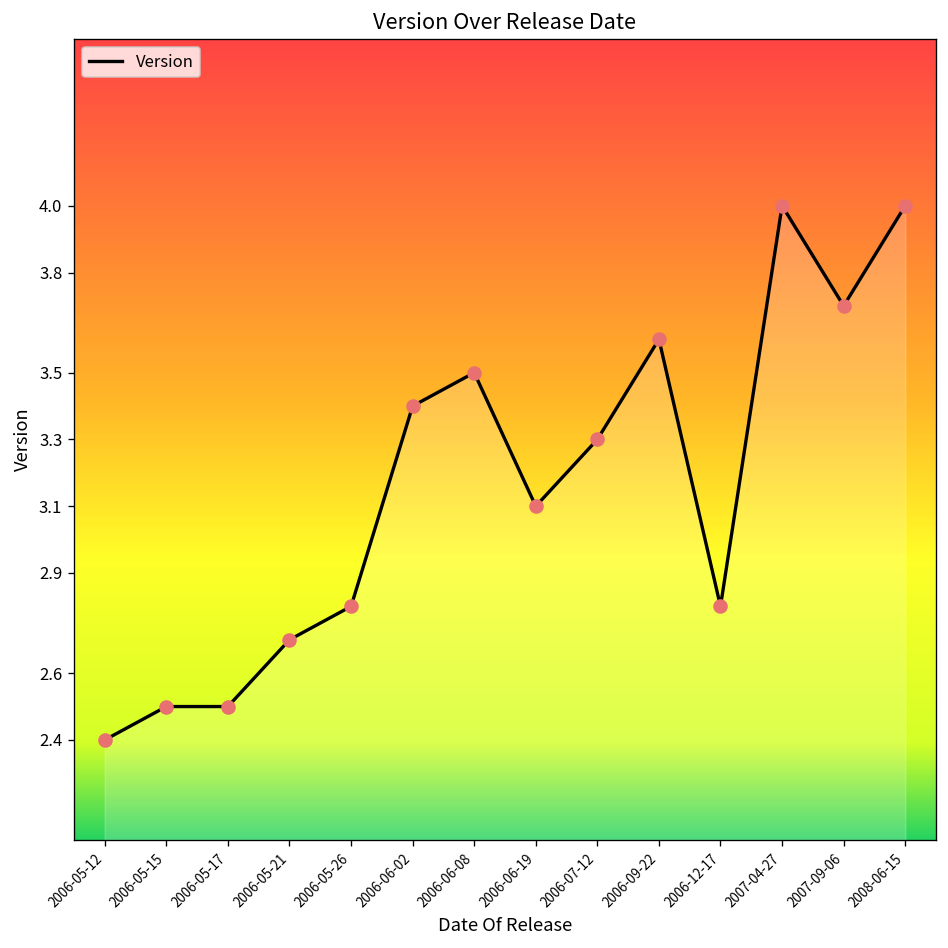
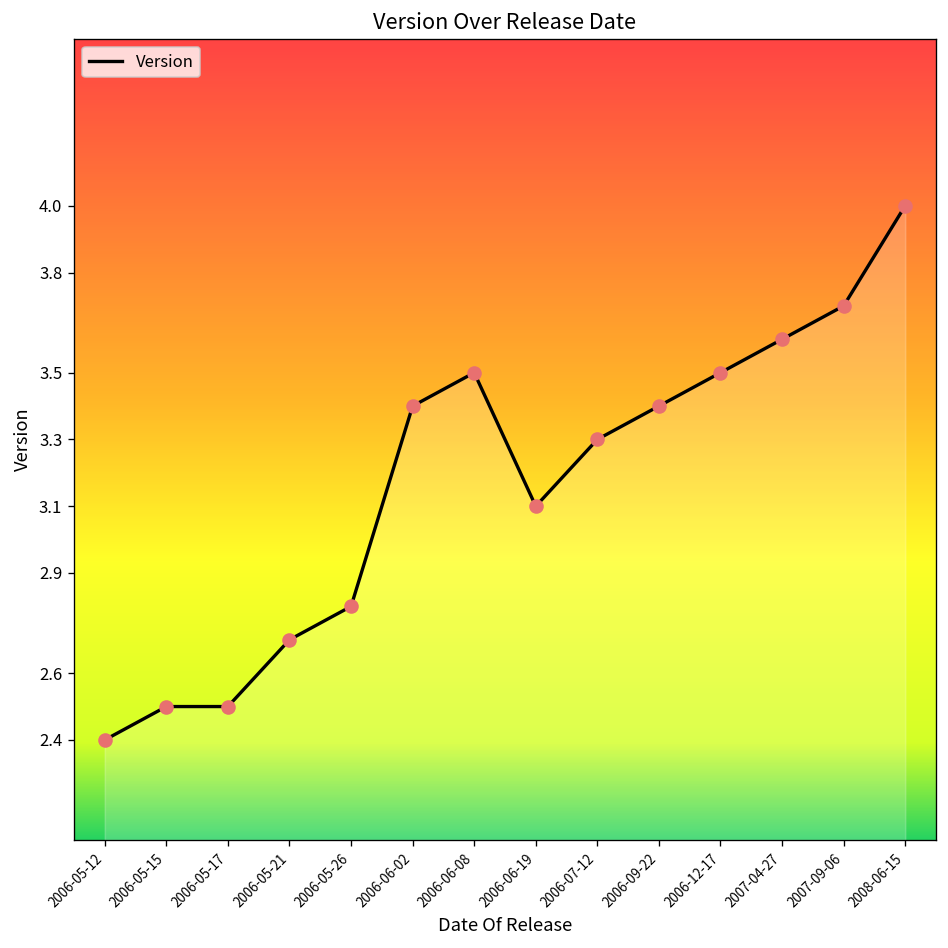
2006-09-22: 3.6 -> 3.4
2006-12-17: 2.8 -> 3.5
2007-04-27: 4.0 -> 3.6
